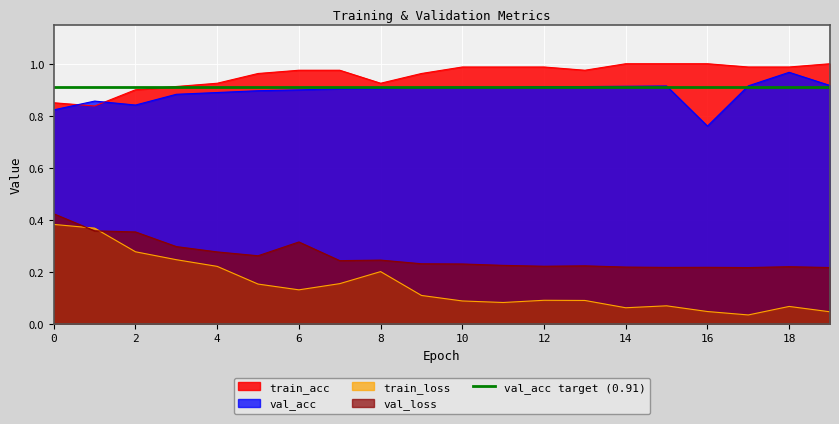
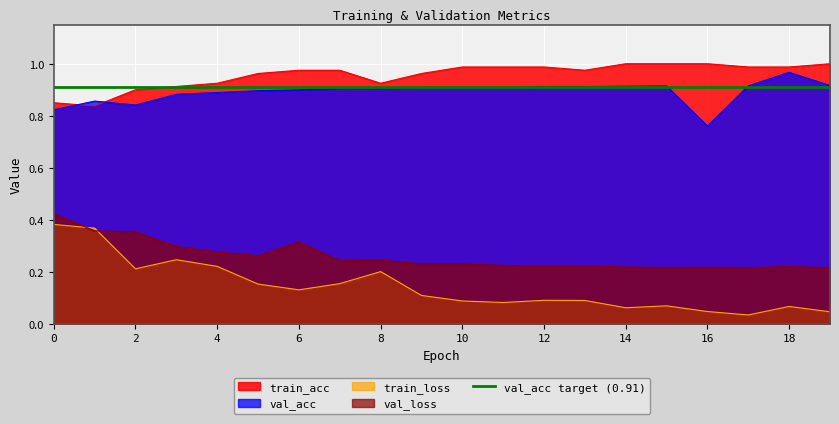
train_loss, 2: 0.28 -> 0.21
